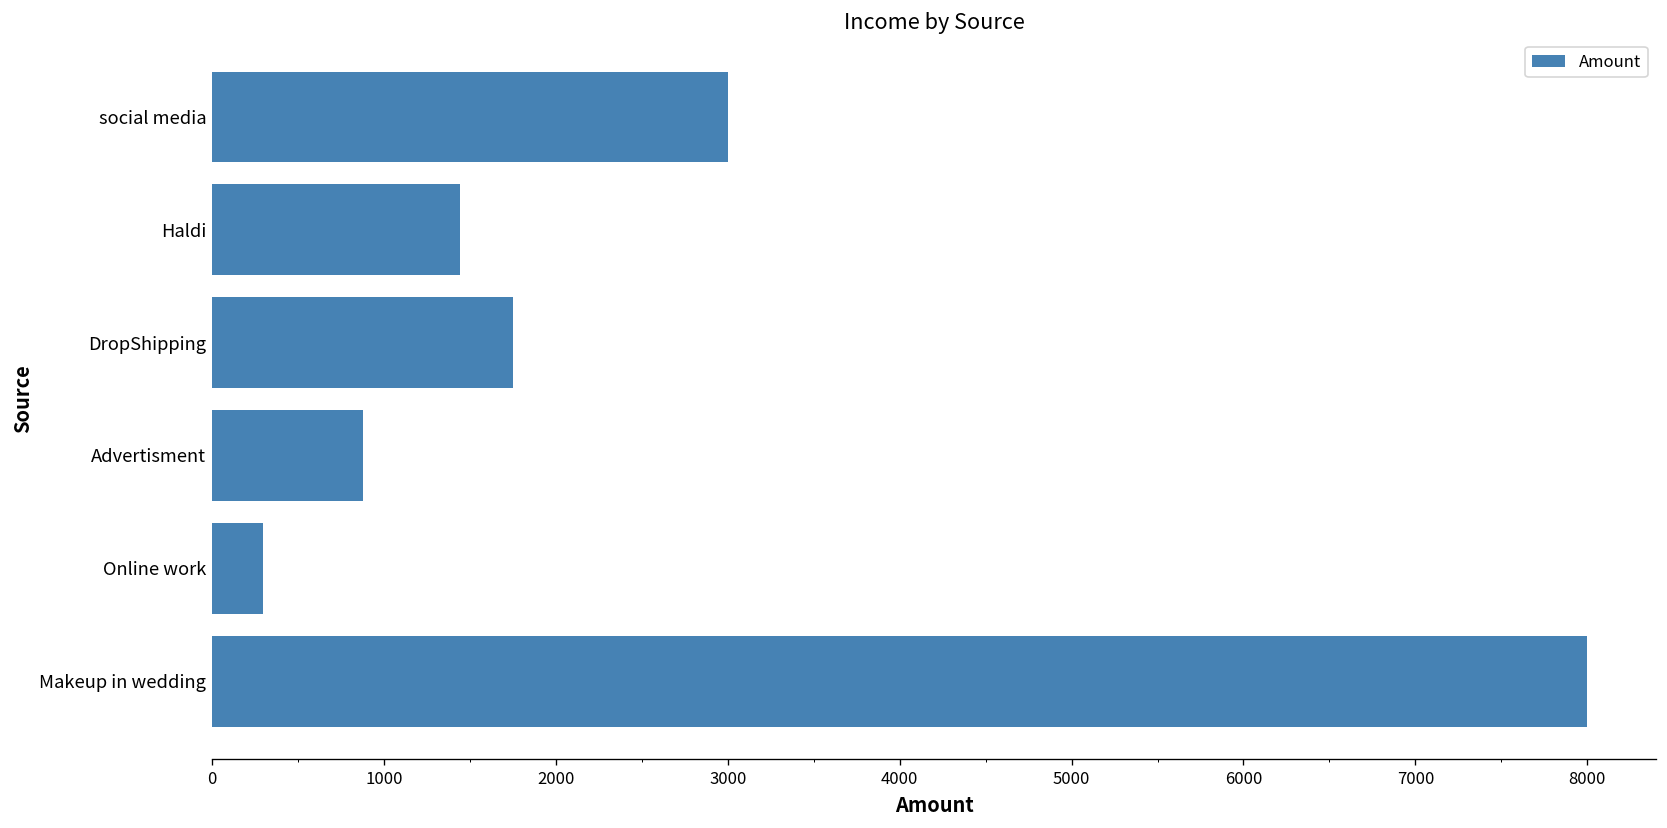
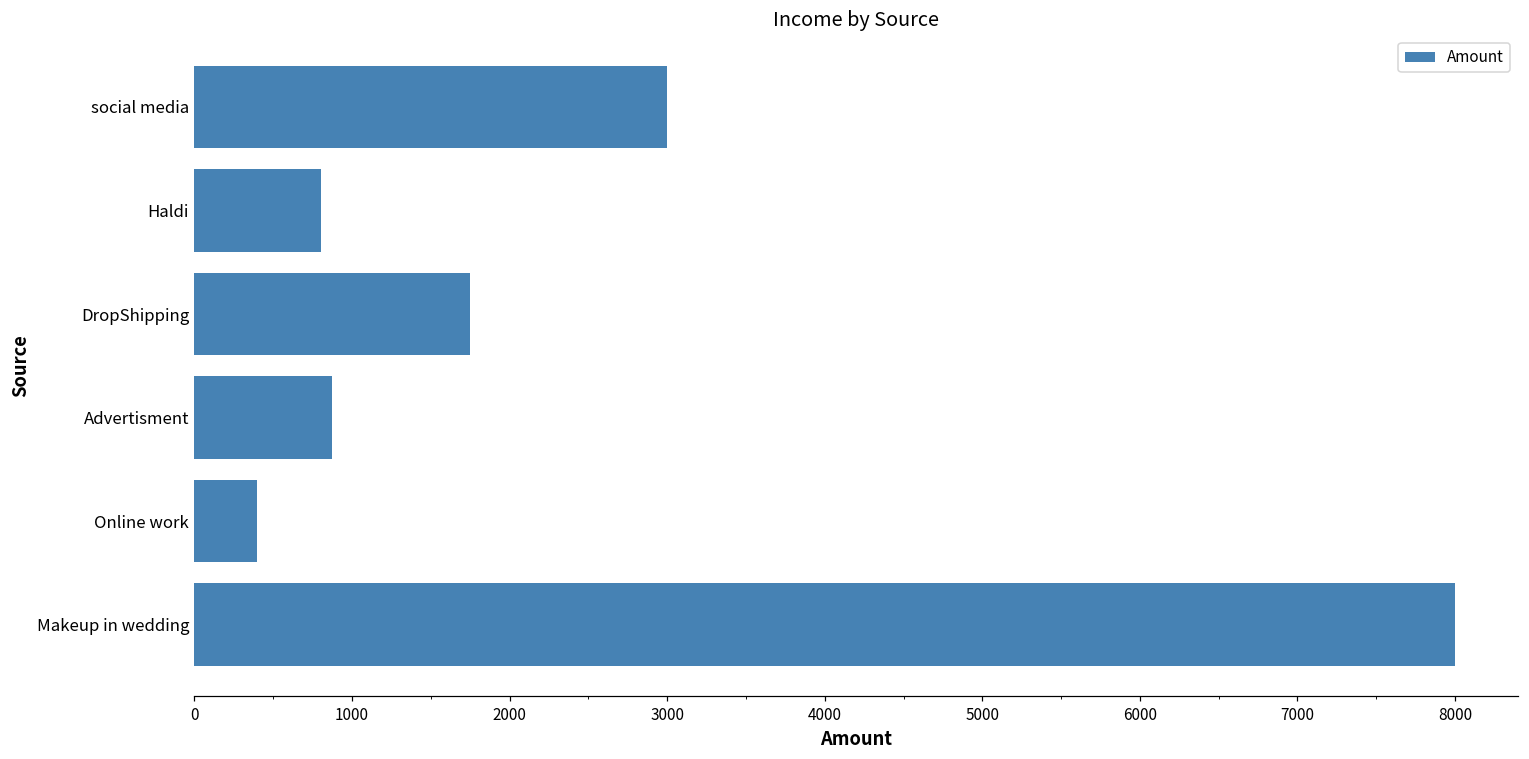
Haldi: 1440 -> 800
Online work: 300 -> 400
